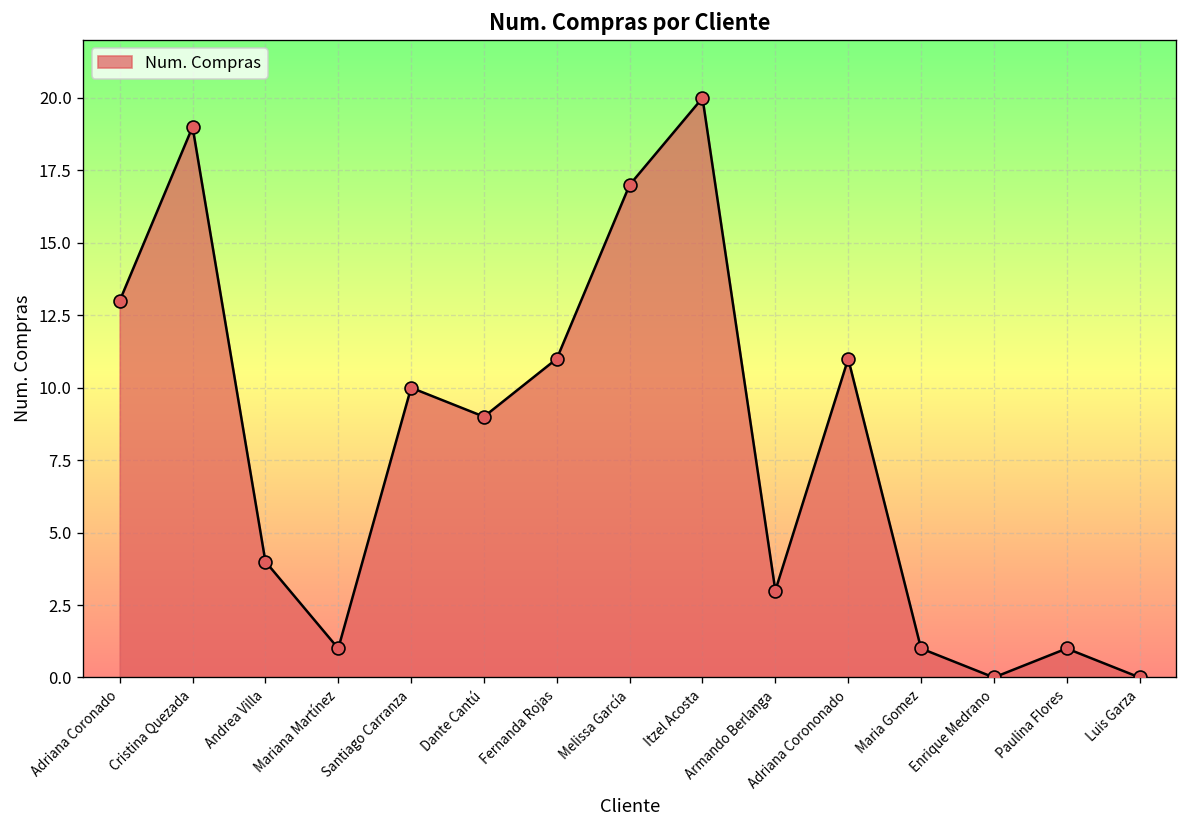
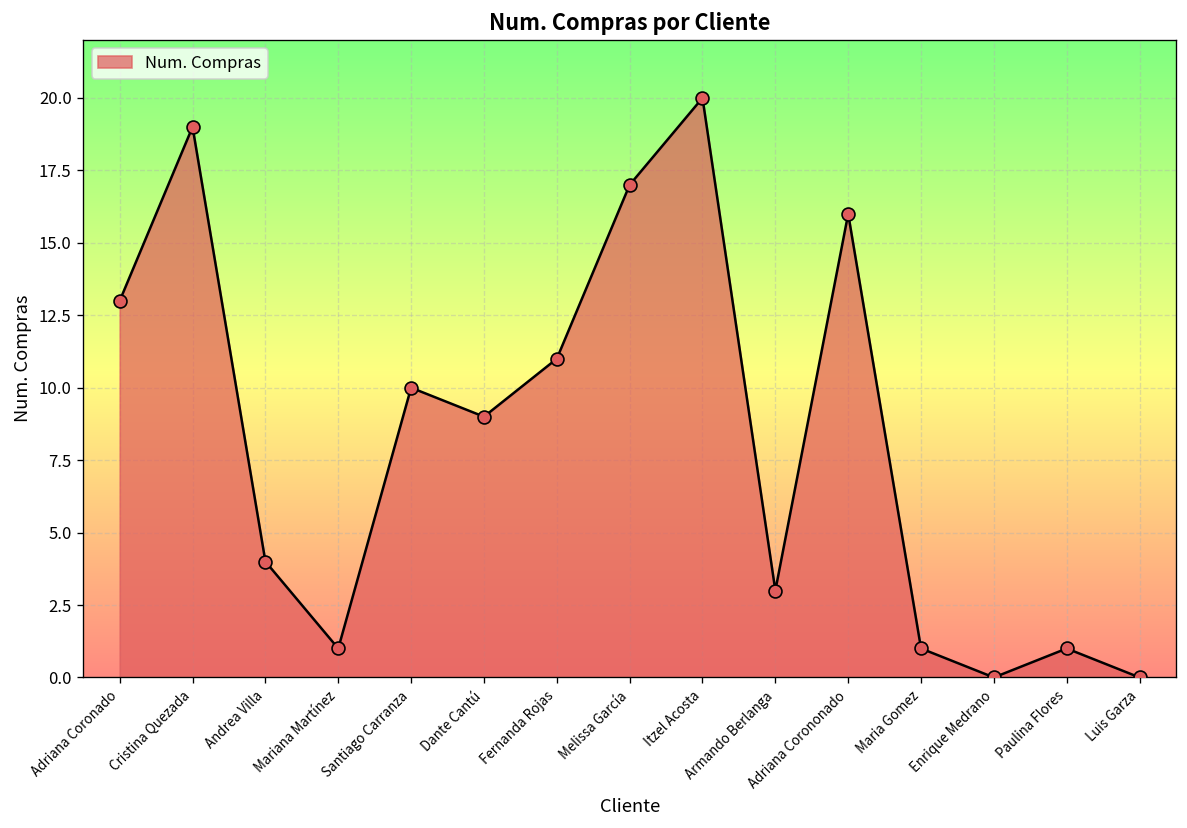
Adriana Corononado: 11 -> 16
